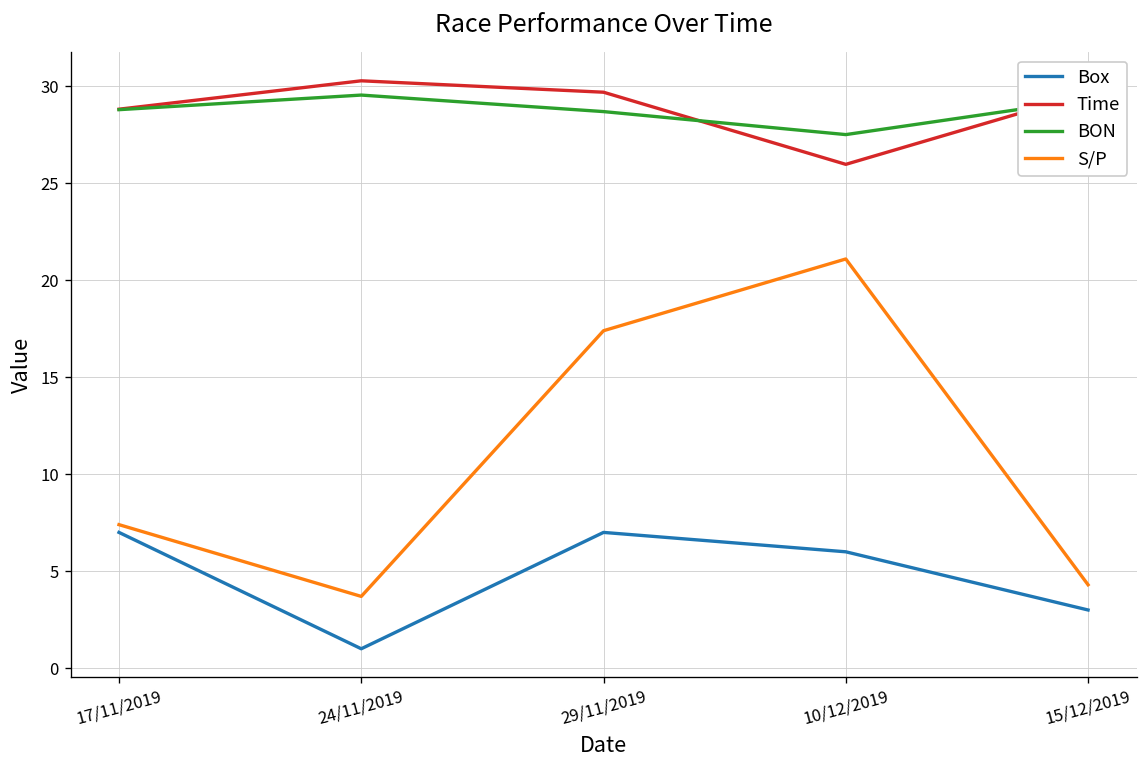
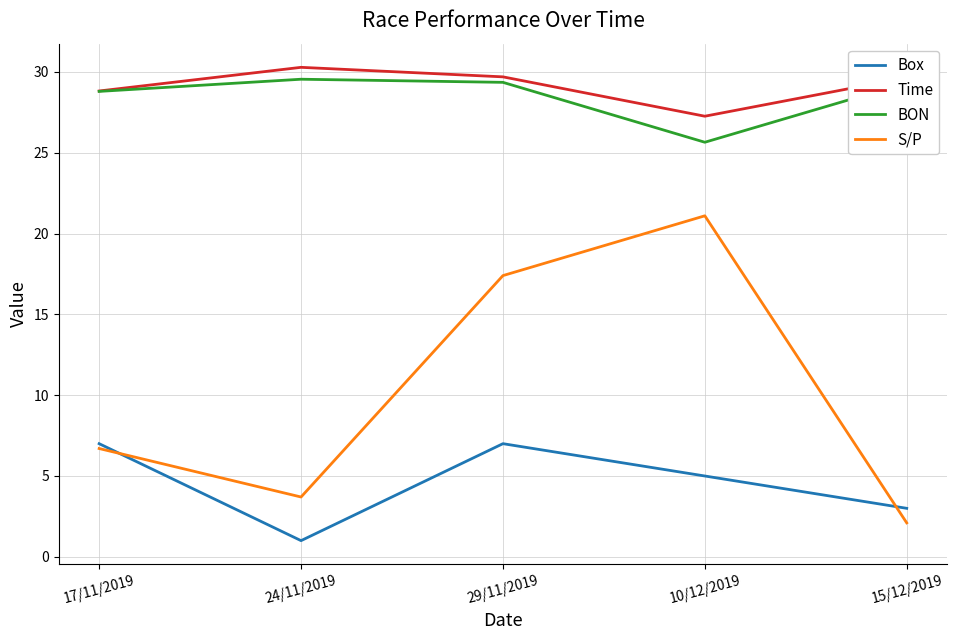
S/P, 17/11/2019: 7.4 -> 6.7
BON, 29/11/2019: 28.7 -> 29.4
Box, 10/12/2019: 6 -> 5
Time, 10/12/2019: 26.0 -> 27.3
BON, 10/12/2019: 27.5 -> 25.7
S/P, 15/12/2019: 4.3 -> 2.1
